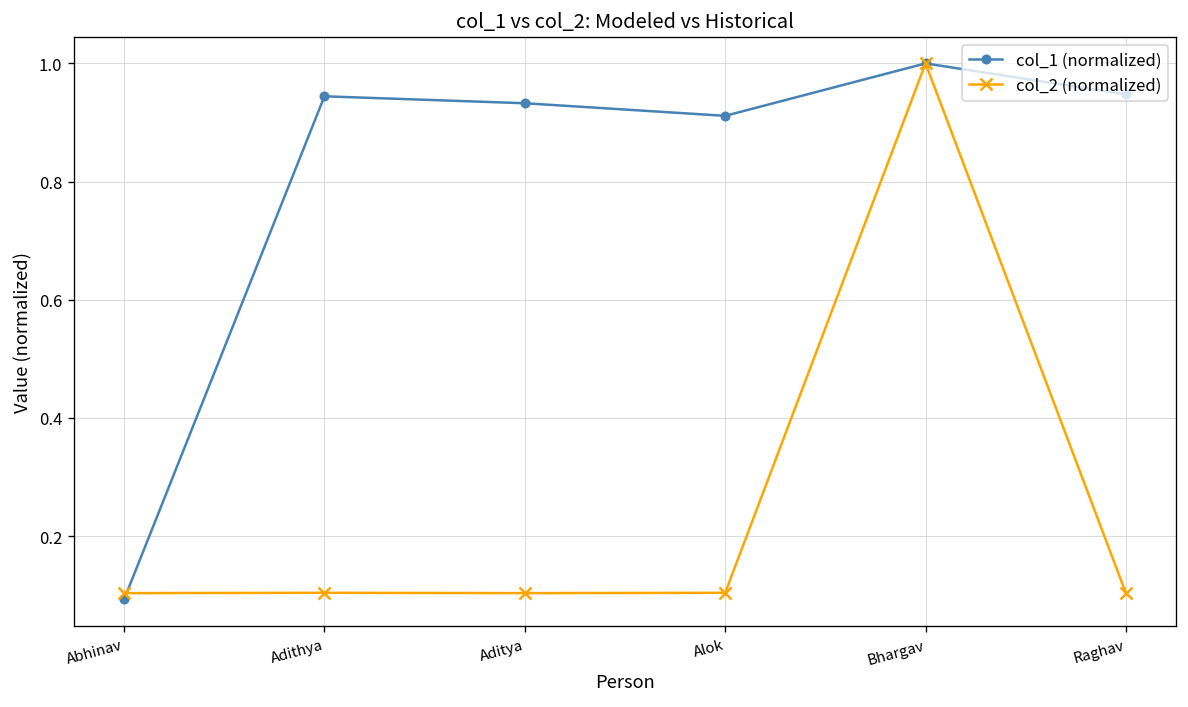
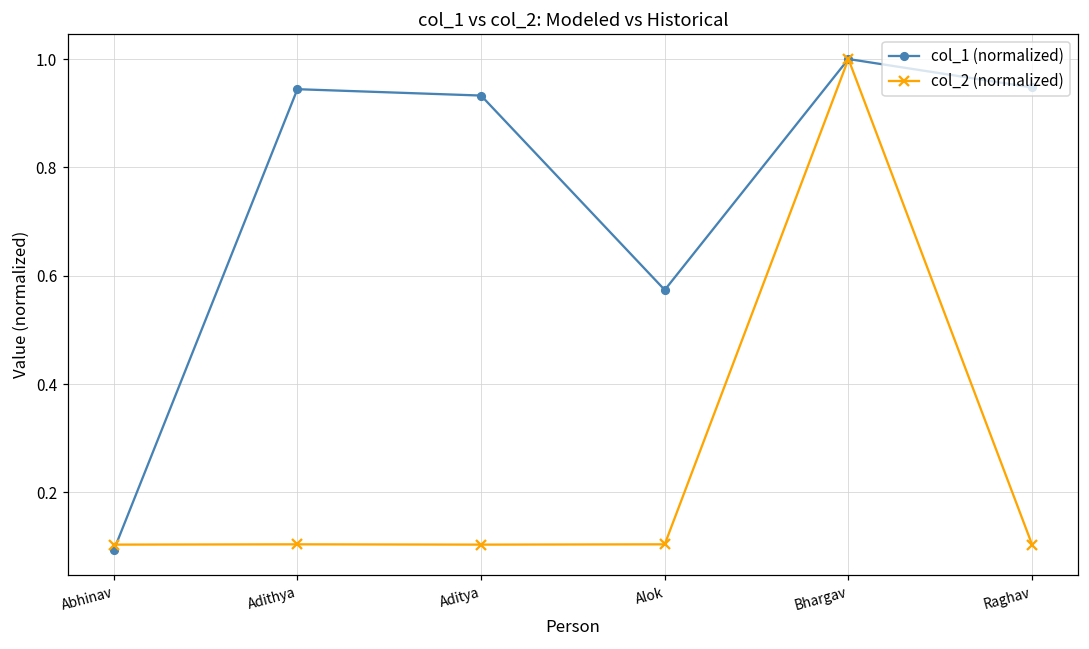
col_1 (normalized), Alok: 0.91 -> 0.57
